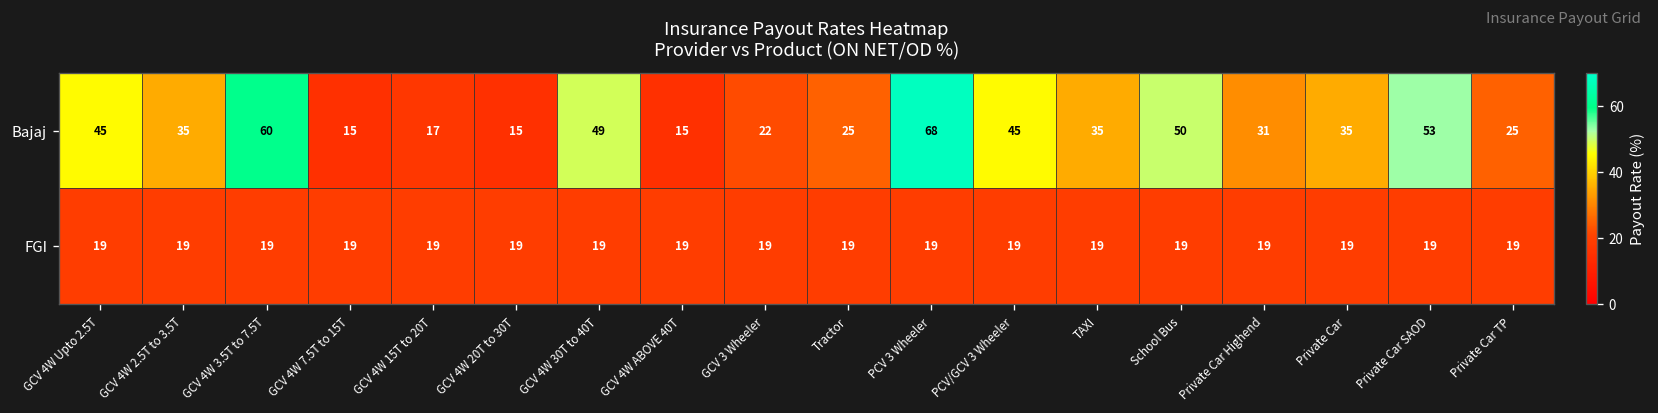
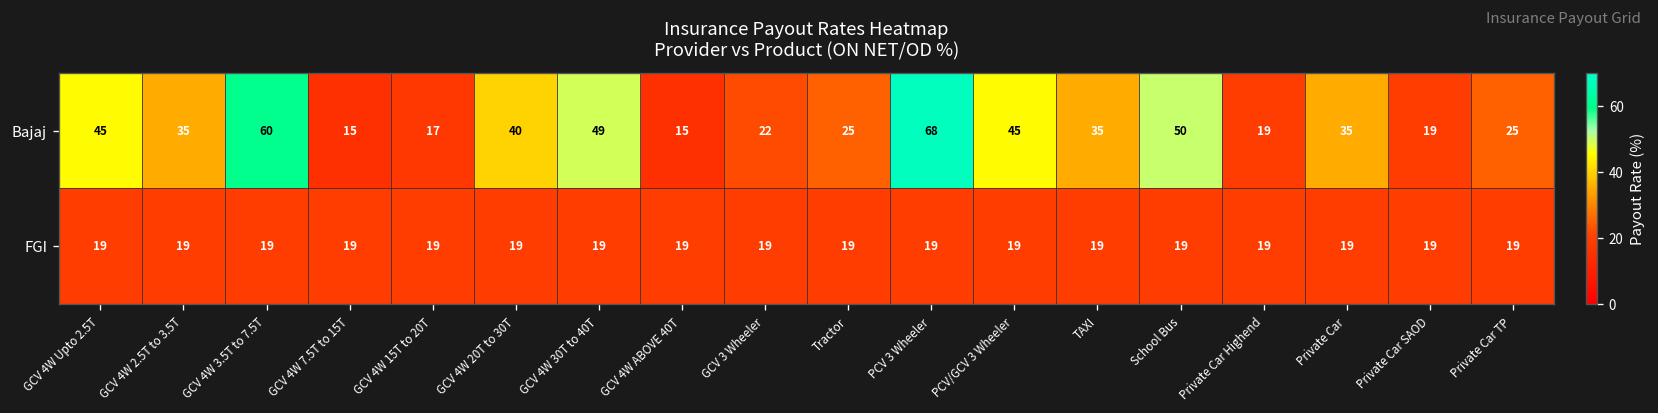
Bajaj, GCV 4W 20T to 30T: 15 -> 40
Bajaj, Private Car Highend: 31 -> 19
Bajaj, Private Car SAOD: 53 -> 19
